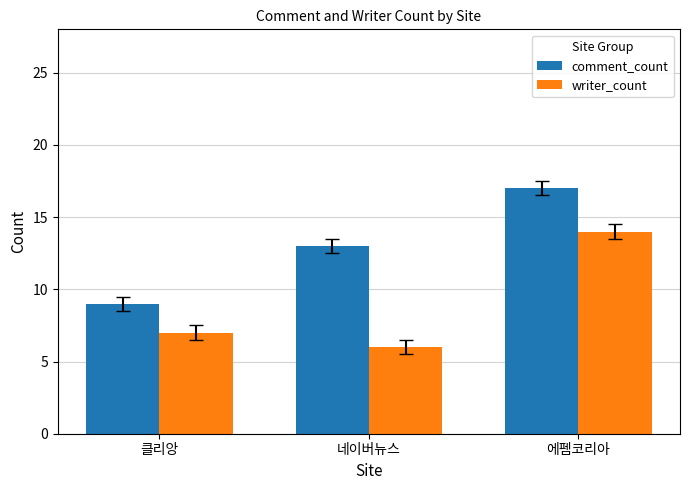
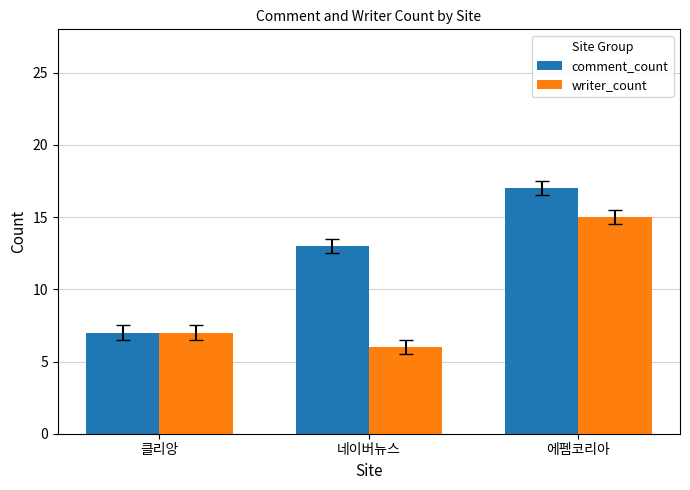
comment_count, 클리앙: 9 -> 7
writer_count, 에펨코리아: 14 -> 15
